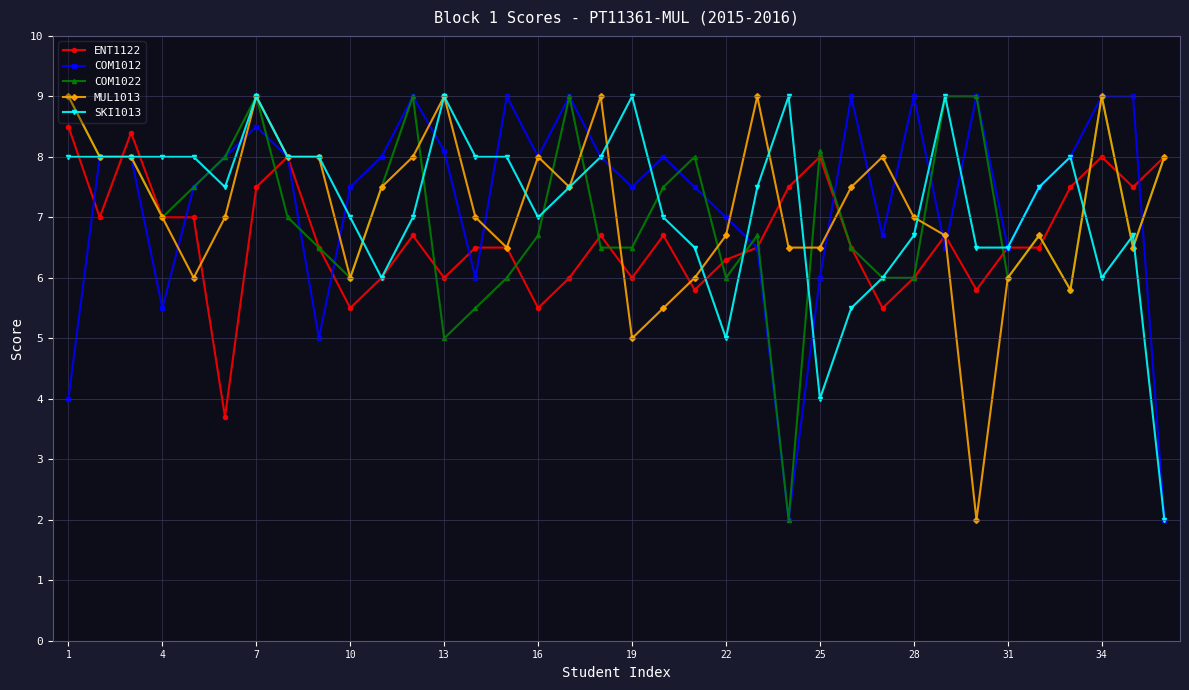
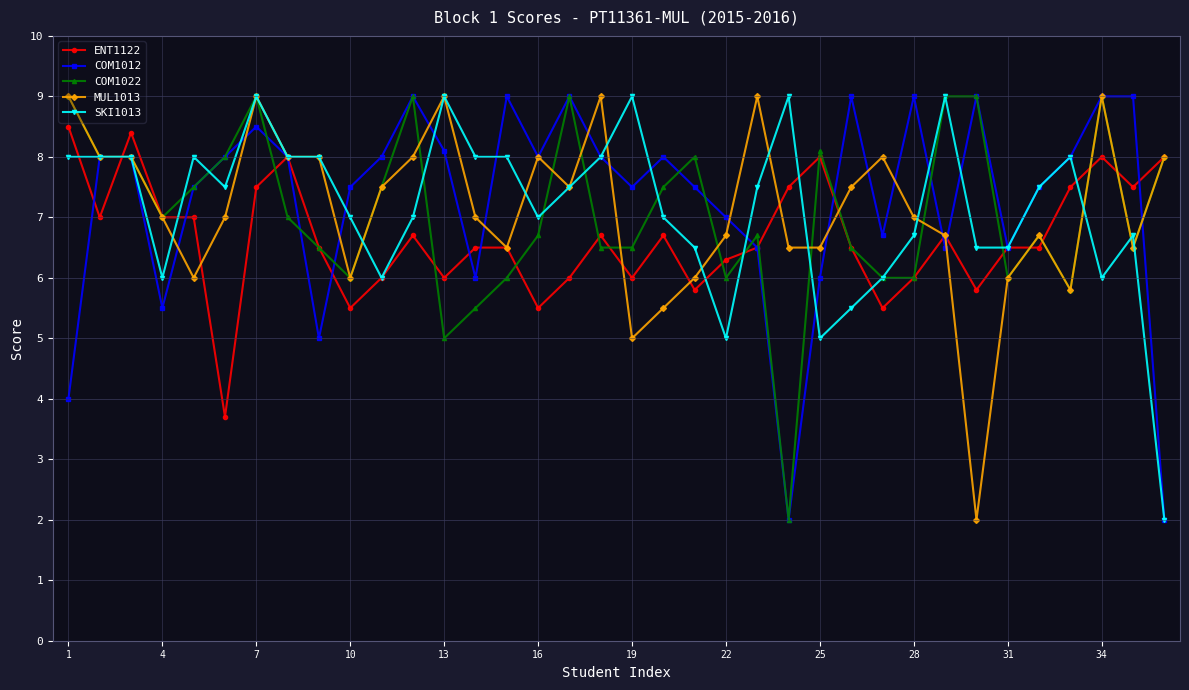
SKI1013, 4: 8 -> 6
SKI1013, 25: 4 -> 5
